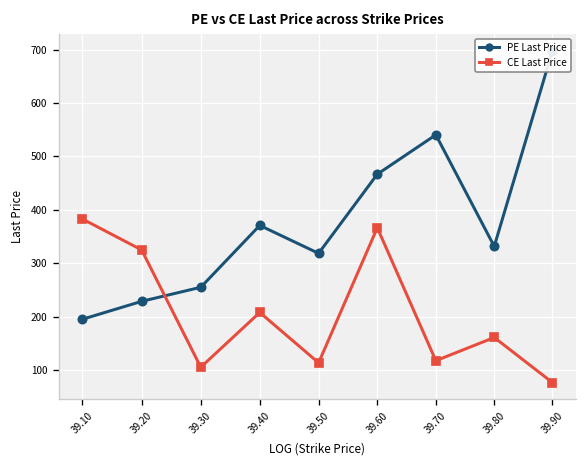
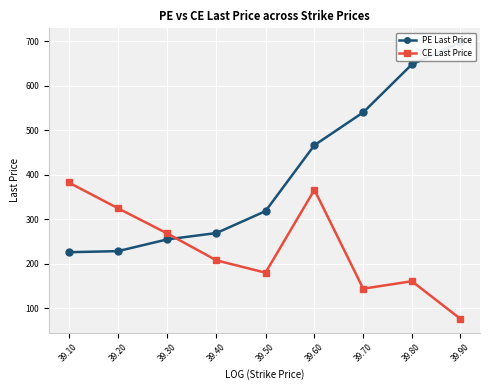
PE Last Price, 39.10: 190 -> 230
CE Last Price, 39.30: 110 -> 270
PE Last Price, 39.40: 370 -> 270
CE Last Price, 39.50: 110 -> 180
CE Last Price, 39.70: 120 -> 140
PE Last Price, 39.80: 330 -> 650
